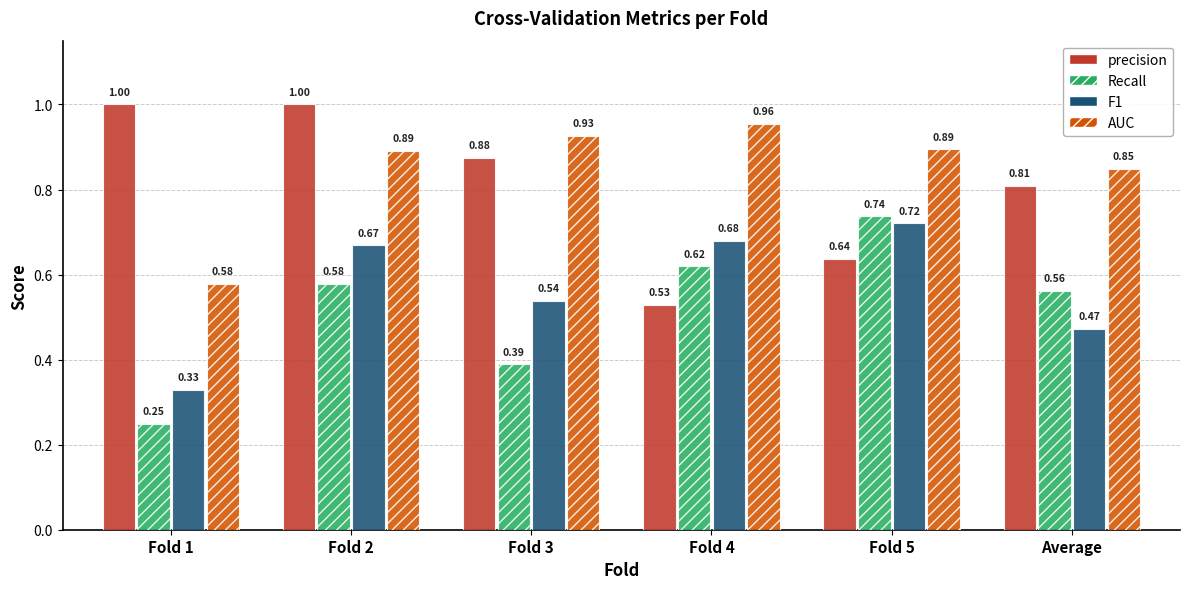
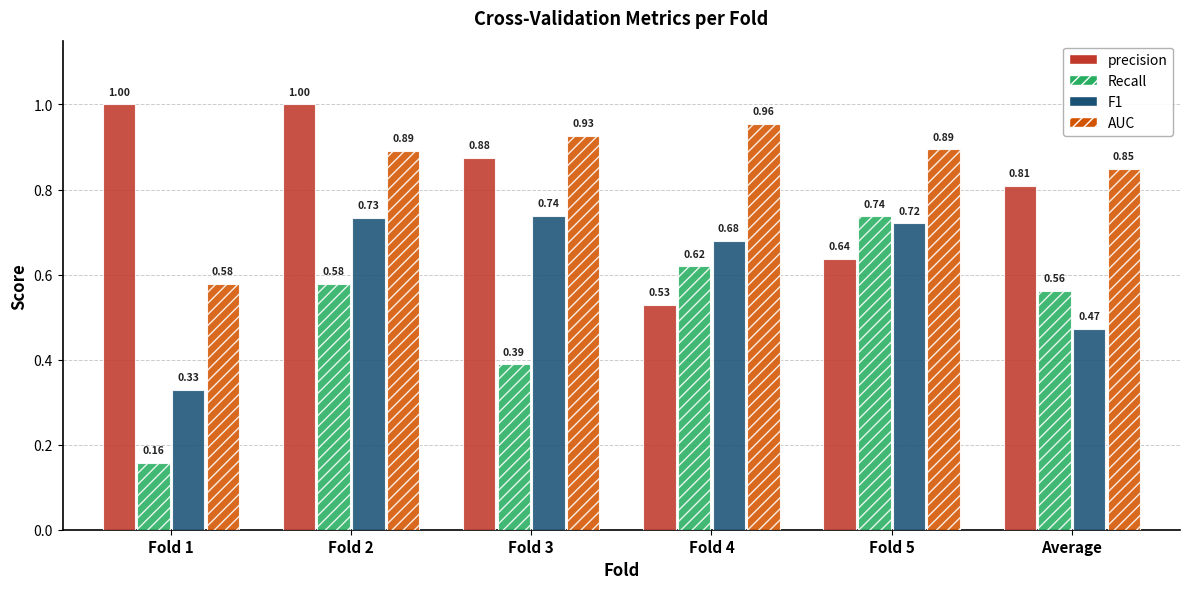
Recall, Fold 1: 0.25 -> 0.16
F1, Fold 2: 0.67 -> 0.73
F1, Fold 3: 0.54 -> 0.74
